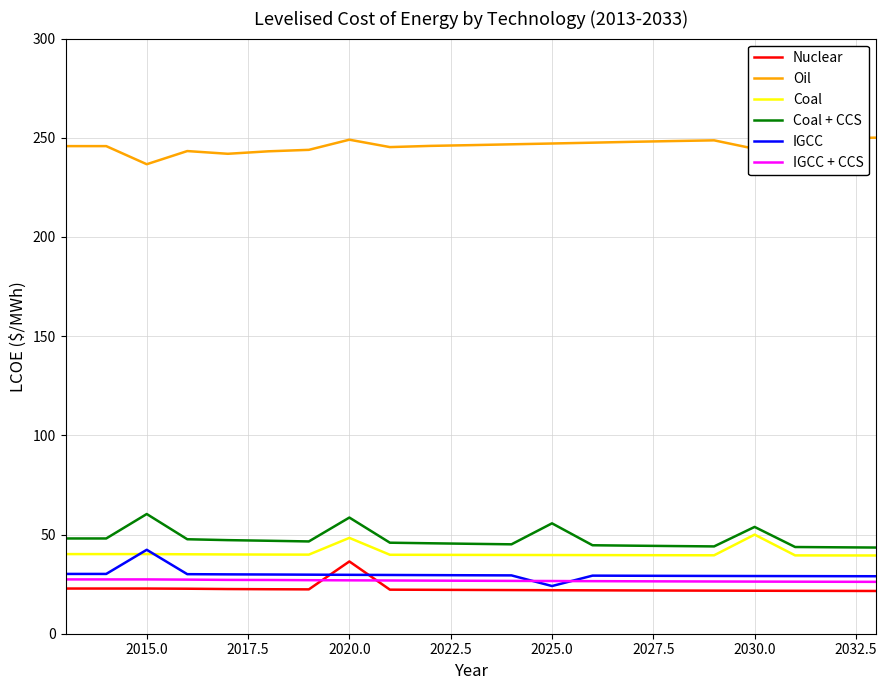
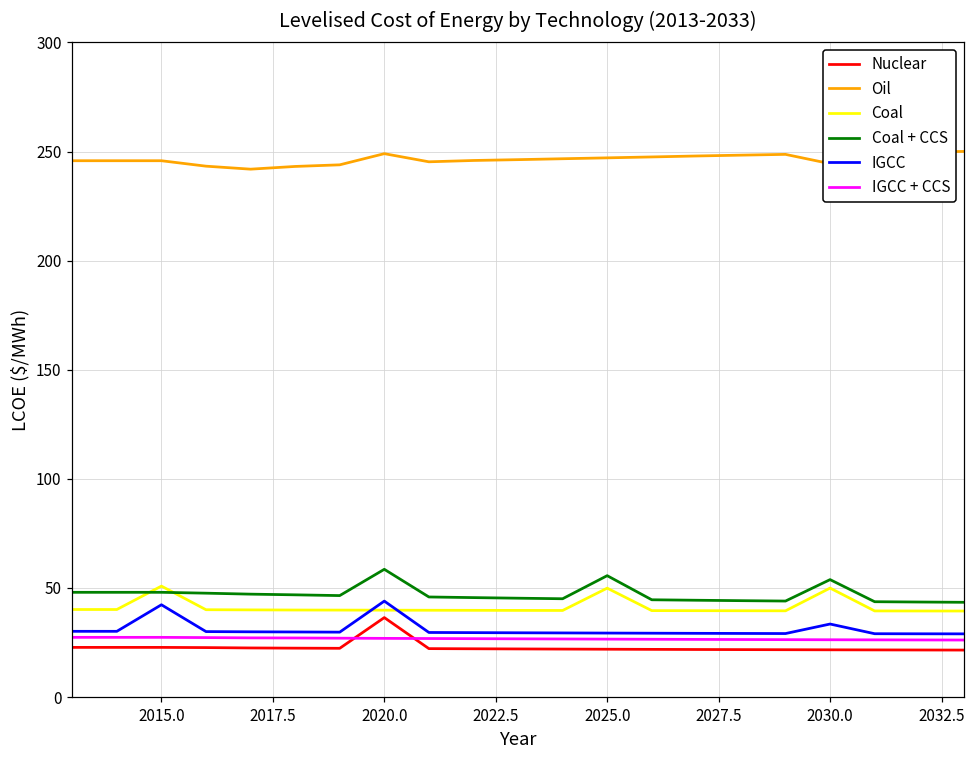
Oil, 2015.0: 237 -> 246
Coal, 2015.0: 40 -> 51
Coal + CCS, 2015.0: 60 -> 48
Coal, 2020.0: 48 -> 40
IGCC, 2020.0: 30 -> 44
Coal, 2025.0: 40 -> 50
IGCC, 2025.0: 24 -> 29
IGCC, 2030.0: 29 -> 33
